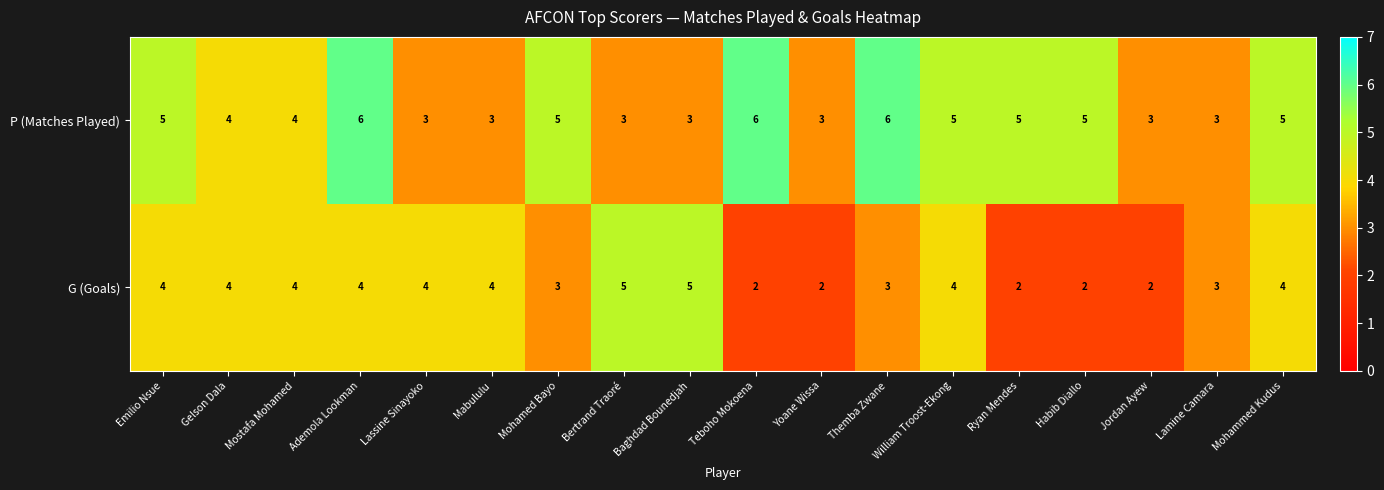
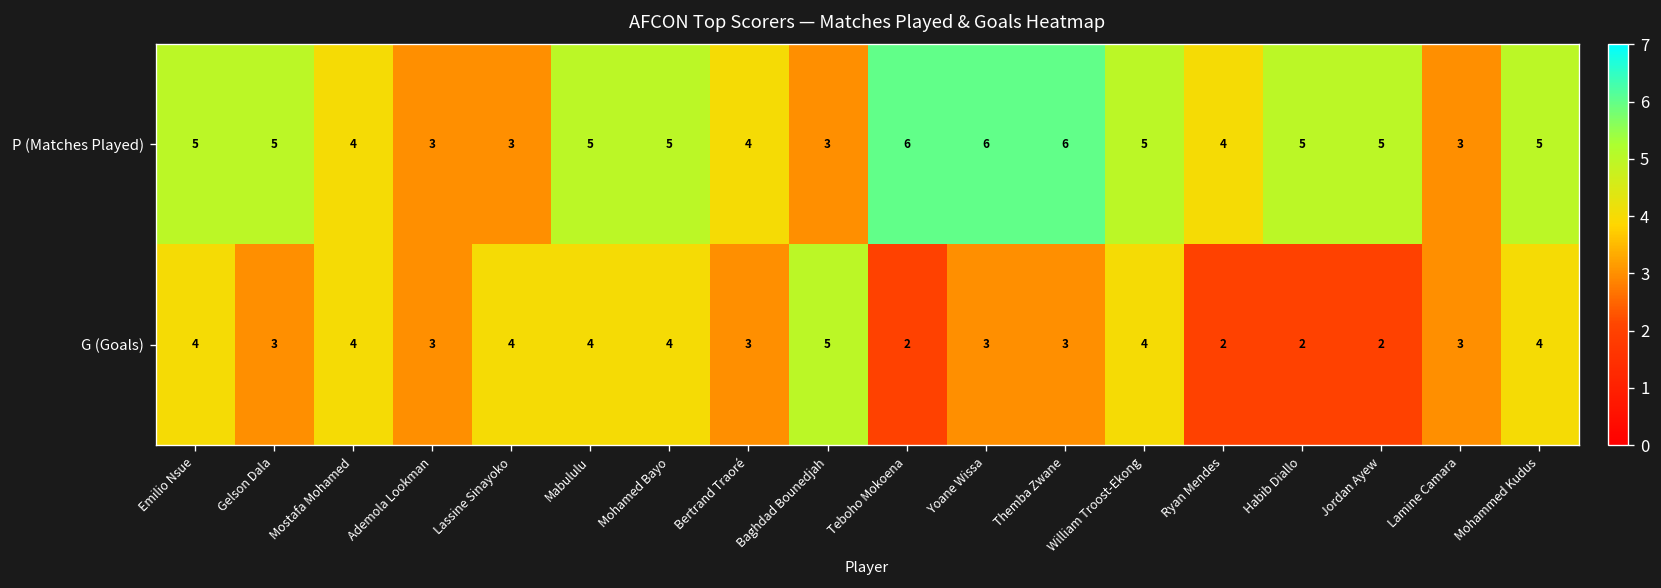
P (Matches Played), Gelson Dala: 4 -> 5
P (Matches Played), Ademola Lookman: 6 -> 3
P (Matches Played), Mabululu: 3 -> 5
P (Matches Played), Bertrand Traoré: 3 -> 4
P (Matches Played), Yoane Wissa: 3 -> 6
P (Matches Played), Ryan Mendes: 5 -> 4
P (Matches Played), Jordan Ayew: 3 -> 5
G (Goals), Gelson Dala: 4 -> 3
G (Goals), Ademola Lookman: 4 -> 3
G (Goals), Mohamed Bayo: 3 -> 4
G (Goals), Bertrand Traoré: 5 -> 3
G (Goals), Yoane Wissa: 2 -> 3
